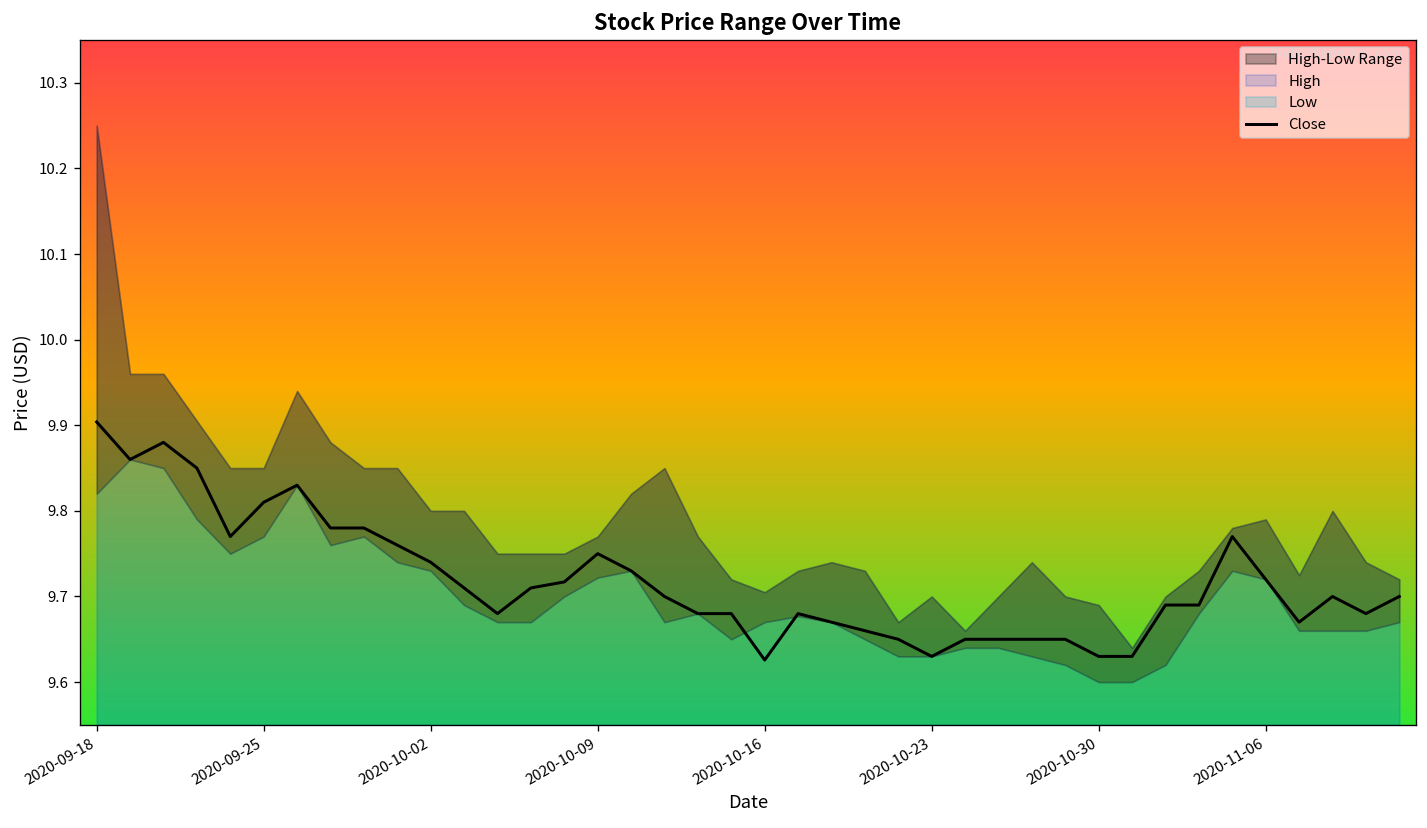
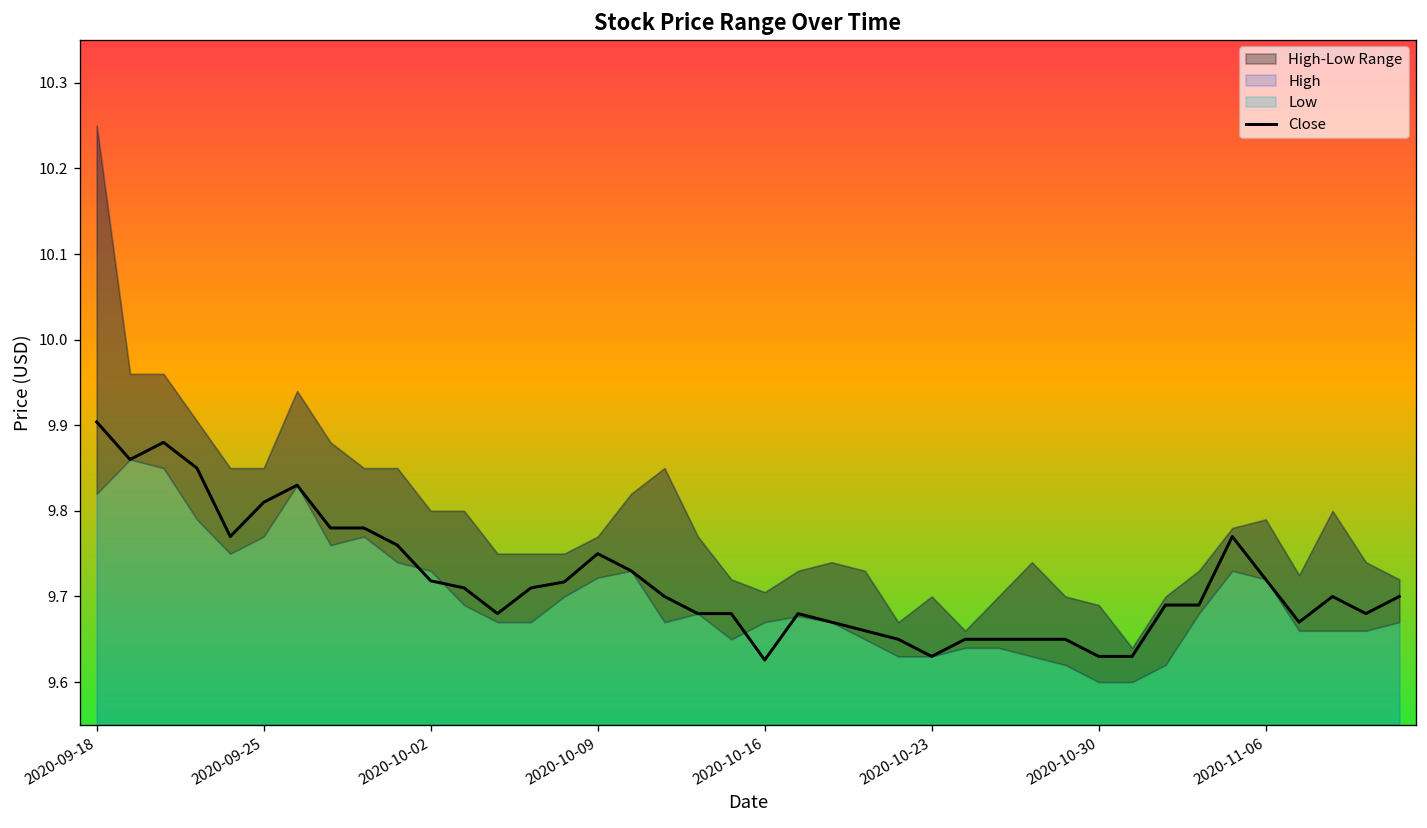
Close, 2020-10-02: 9.74 -> 9.72
